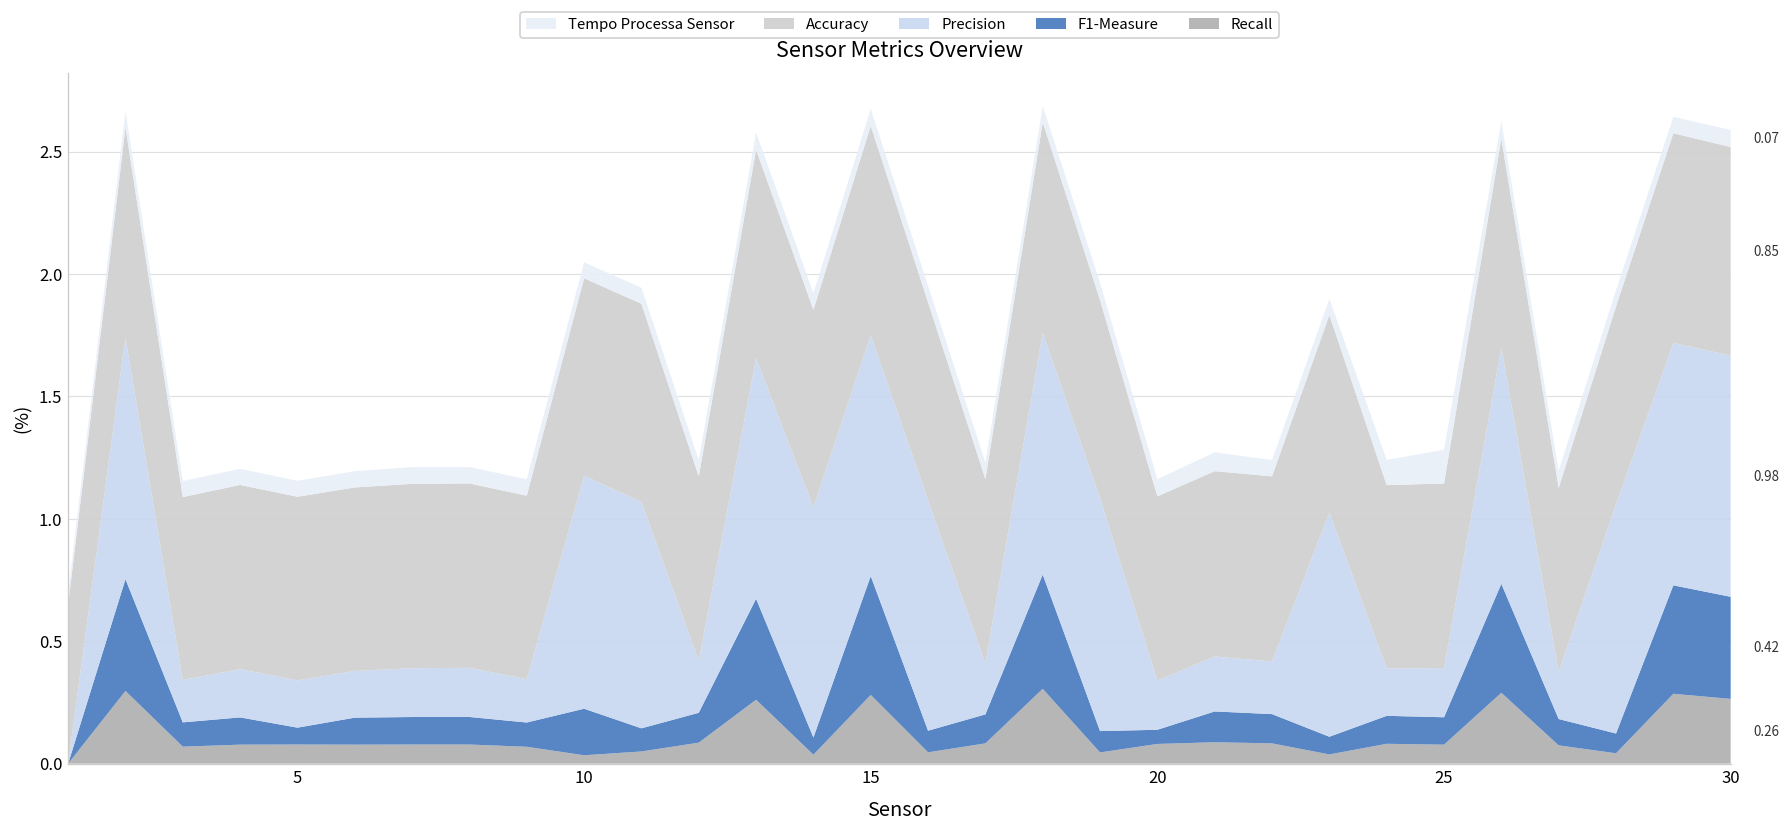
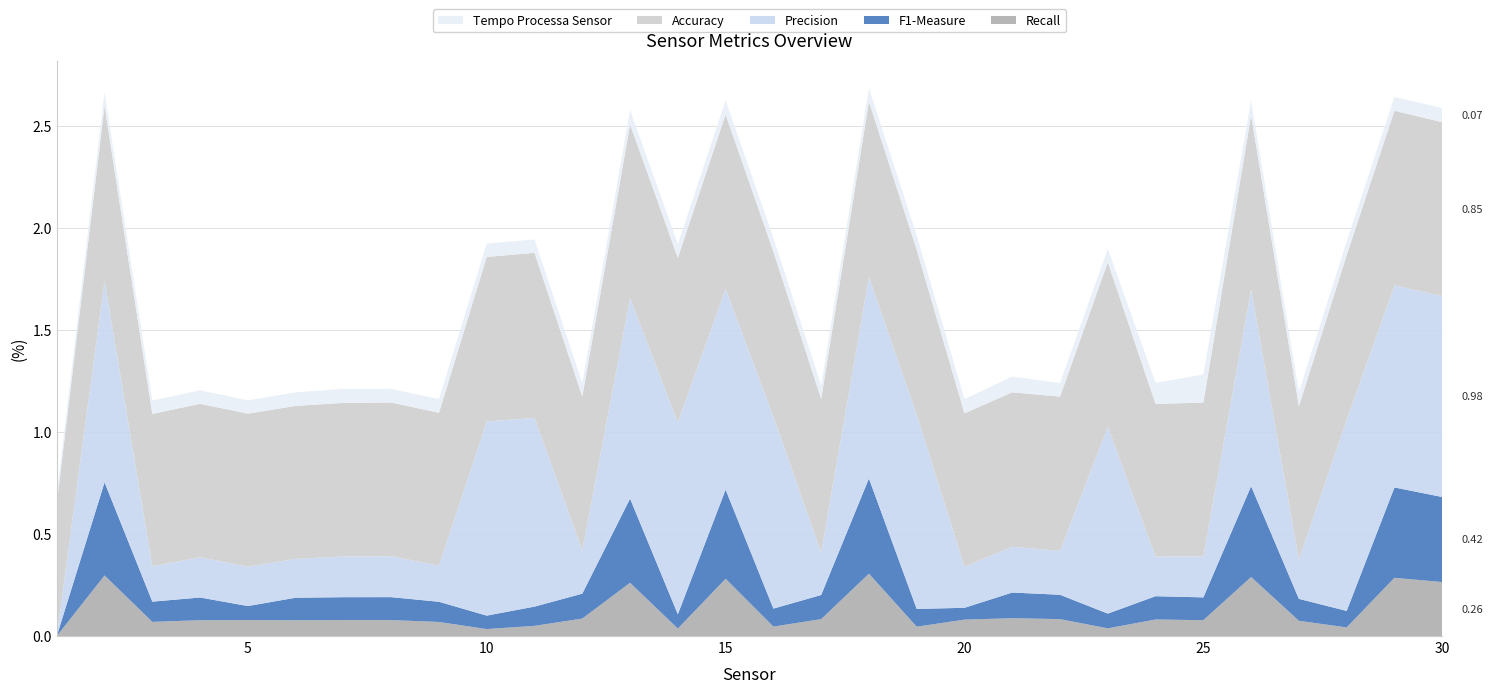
F1-Measure, 10: 0.19 -> 0.07
F1-Measure, 15: 0.49 -> 0.44
